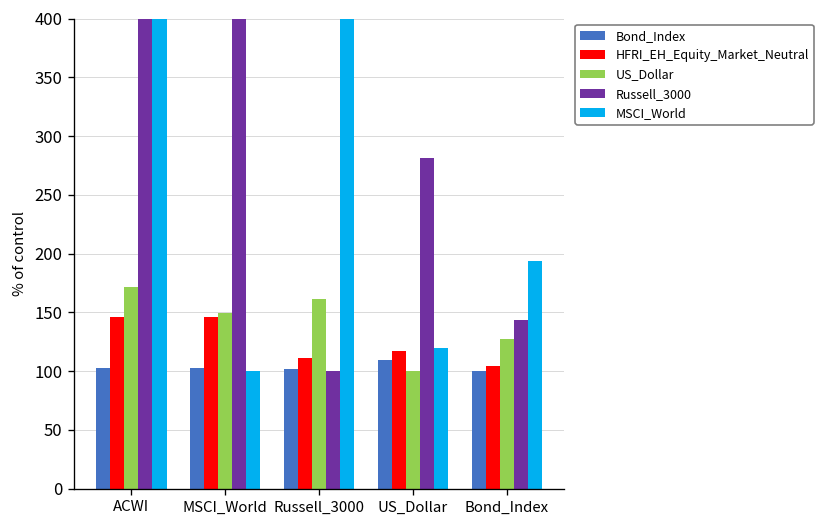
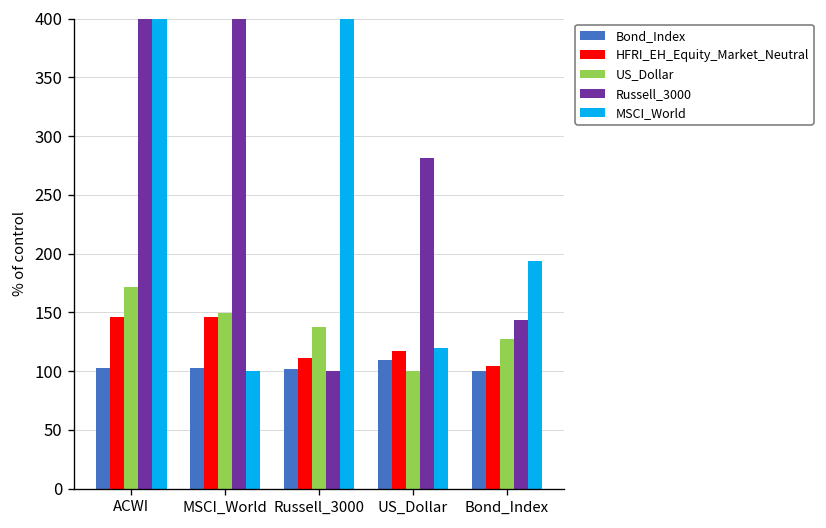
US_Dollar, Russell_3000: 160 -> 140
